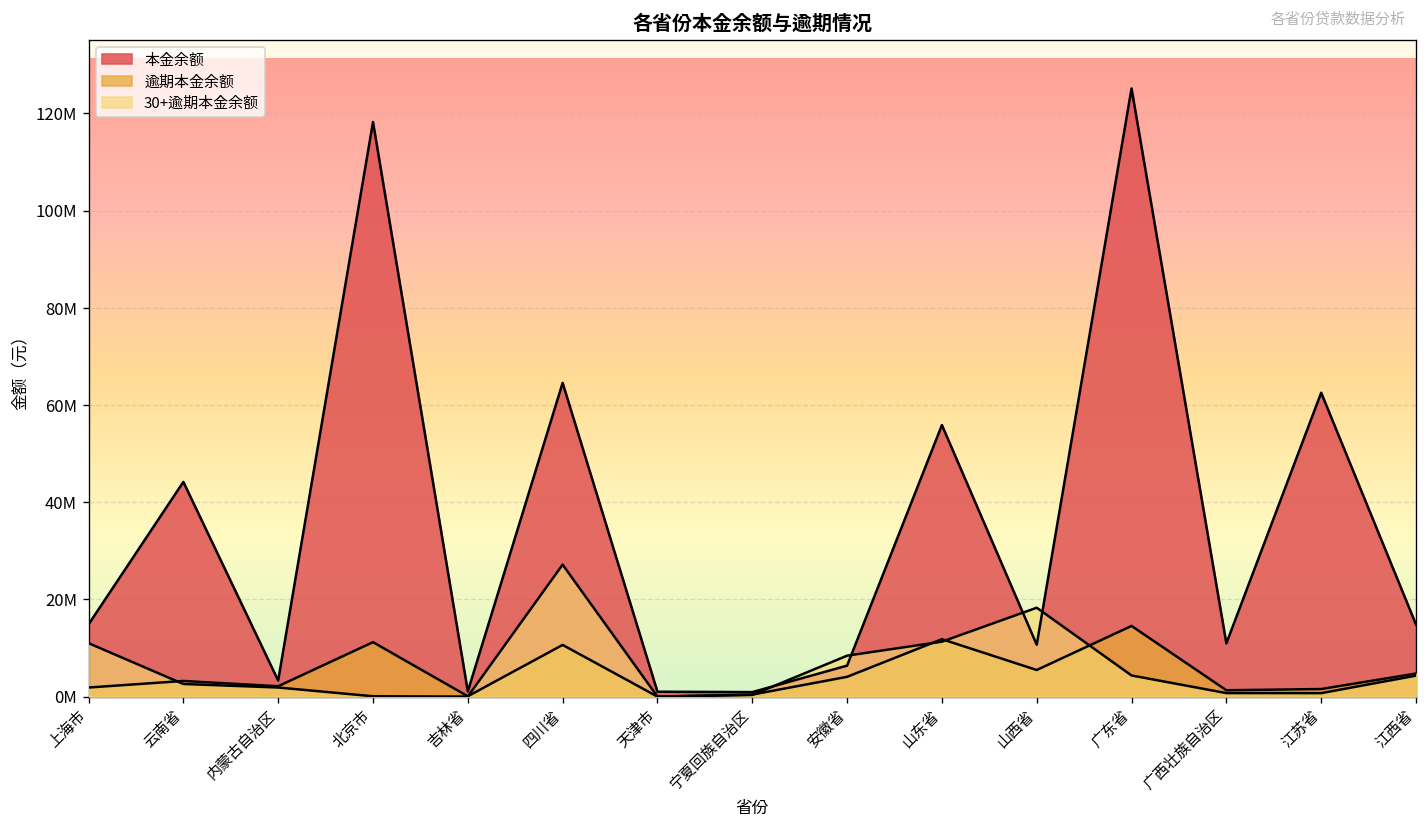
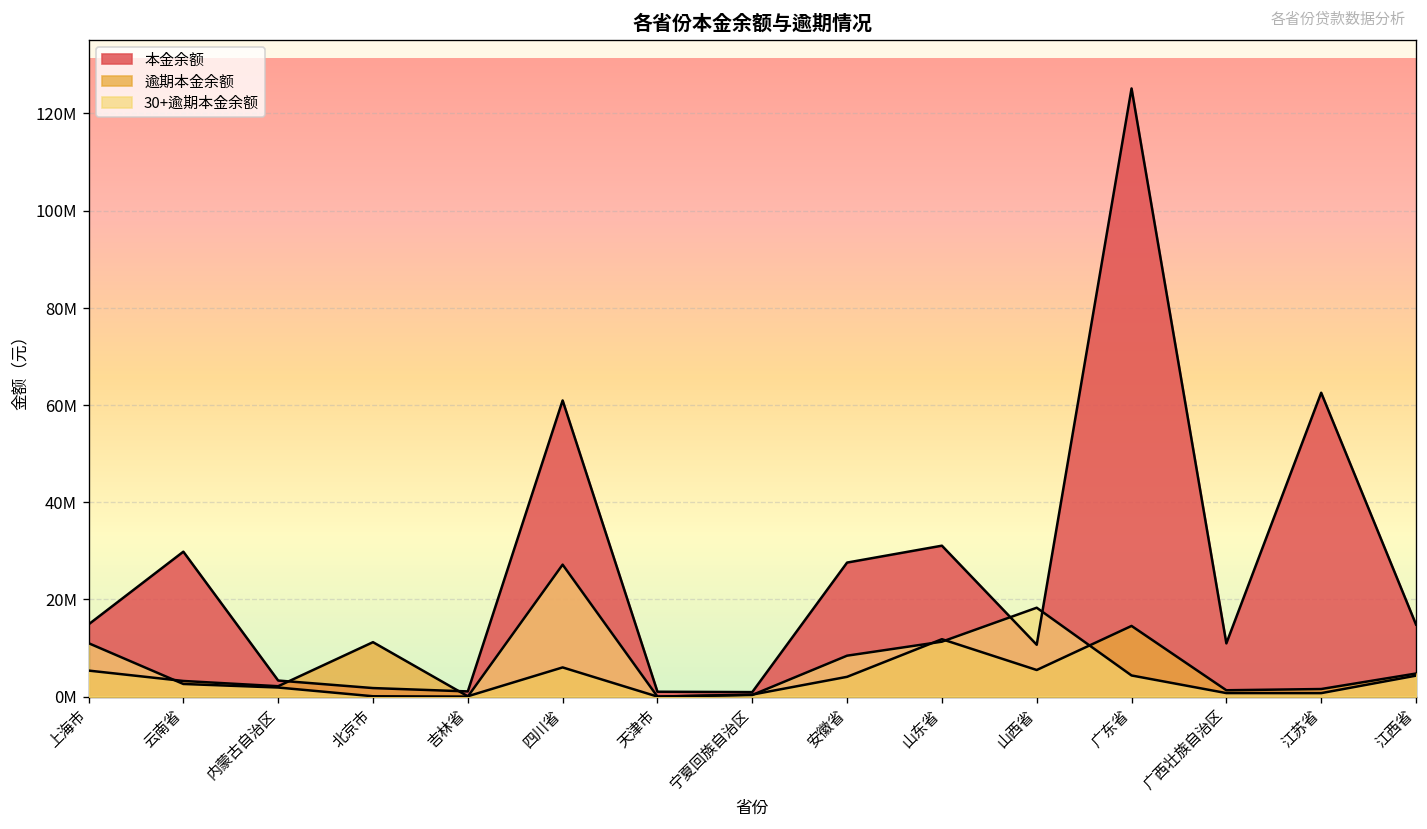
逾期本金余额, 上海市: 2000000 -> 5000000
本金余额, 云南省: 44000000 -> 30000000
本金余额, 北京市: 118000000 -> 2000000
本金余额, 四川省: 65000000 -> 61000000
逾期本金余额, 四川省: 11000000 -> 6000000
本金余额, 安徽省: 6000000 -> 28000000
本金余额, 山东省: 56000000 -> 31000000
